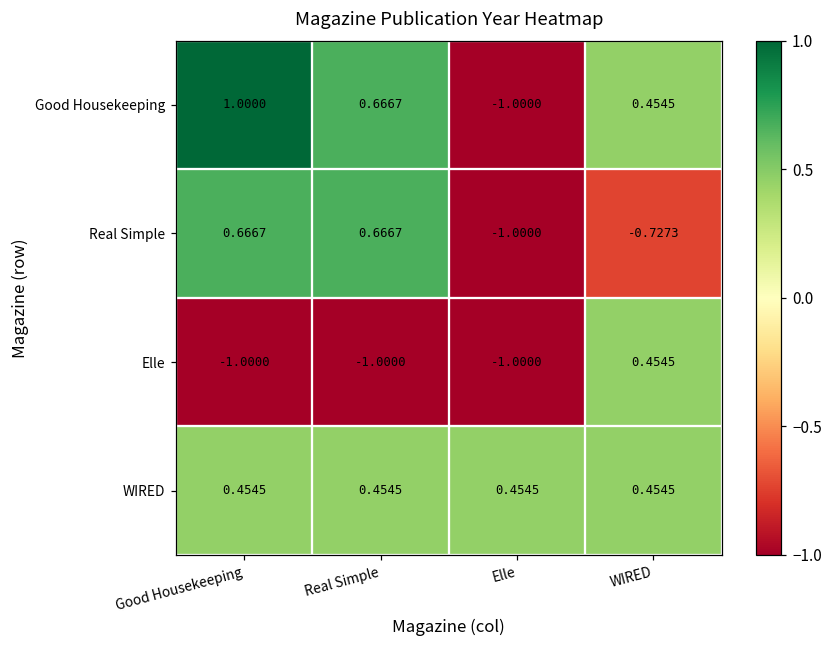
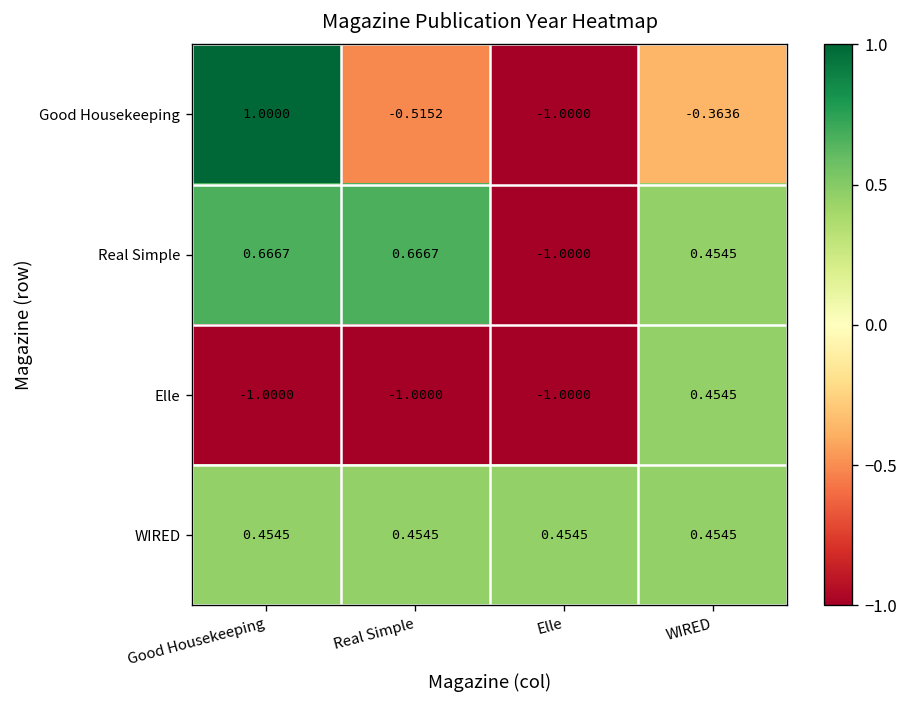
Good Housekeeping, Real Simple: 0.6667 -> -0.5152
Good Housekeeping, WIRED: 0.4545 -> -0.3636
Real Simple, WIRED: -0.7273 -> 0.4545
